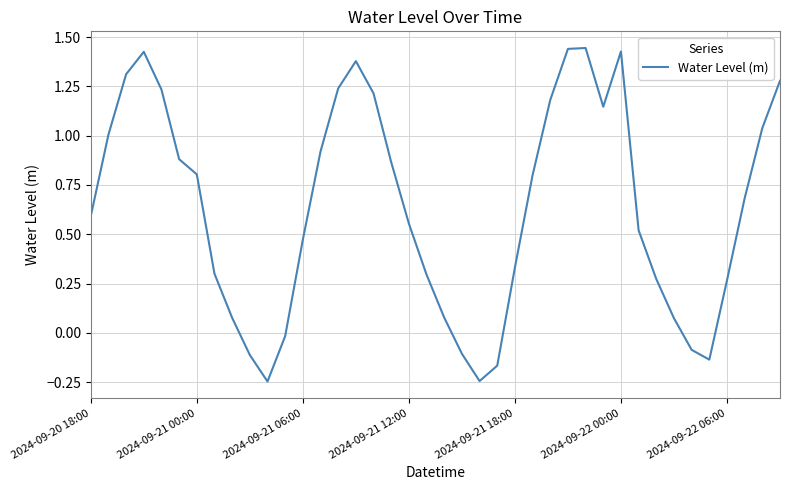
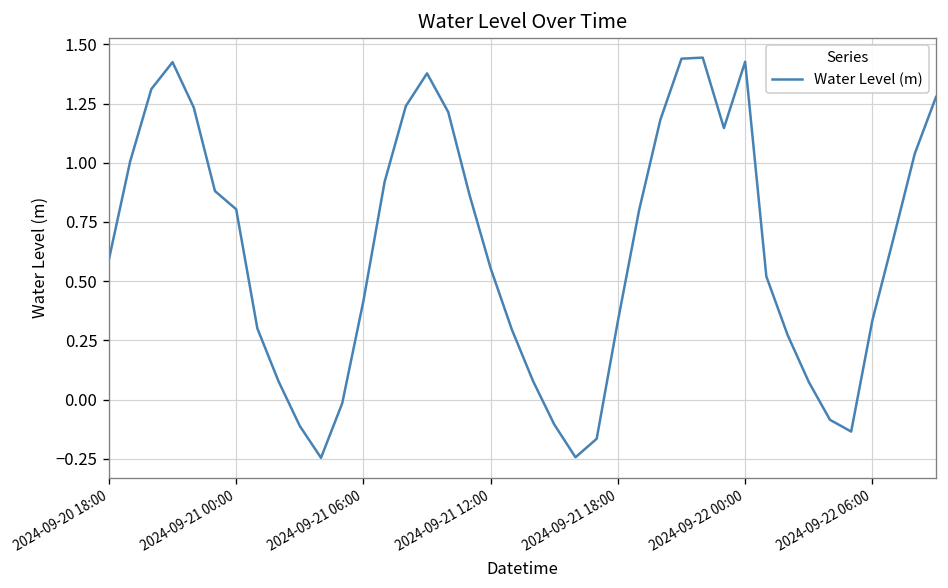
2024-09-21 06:00: 0.47 -> 0.42
2024-09-22 06:00: 0.27 -> 0.33
